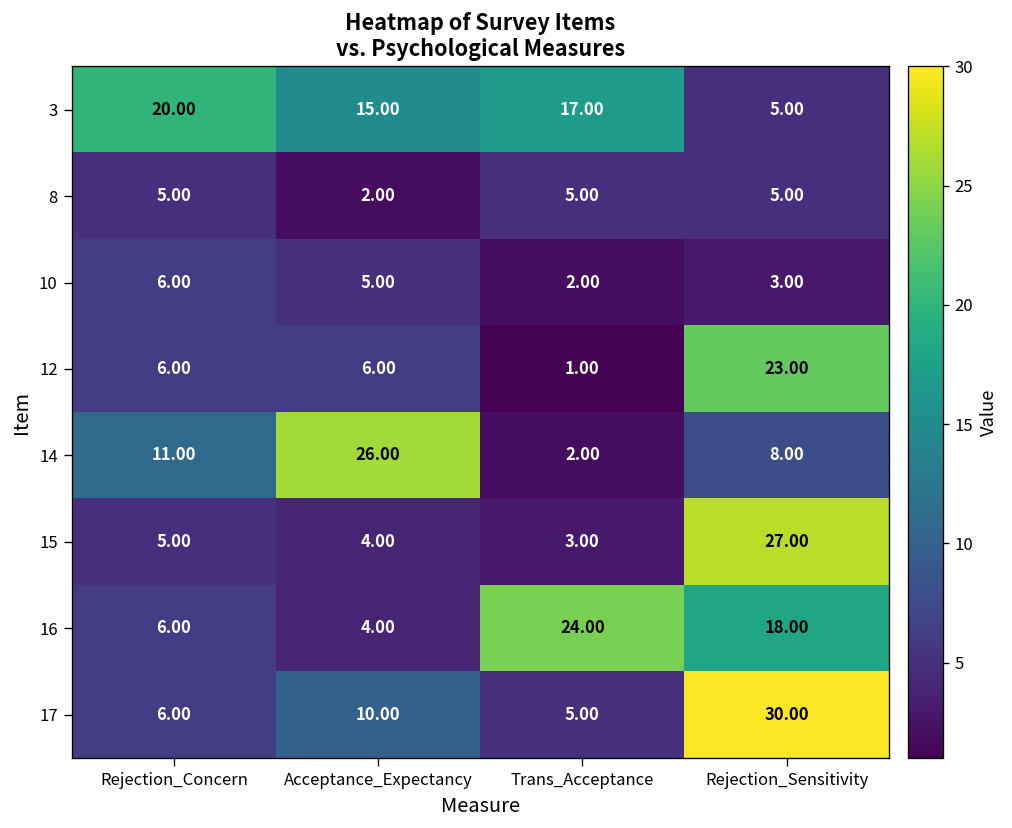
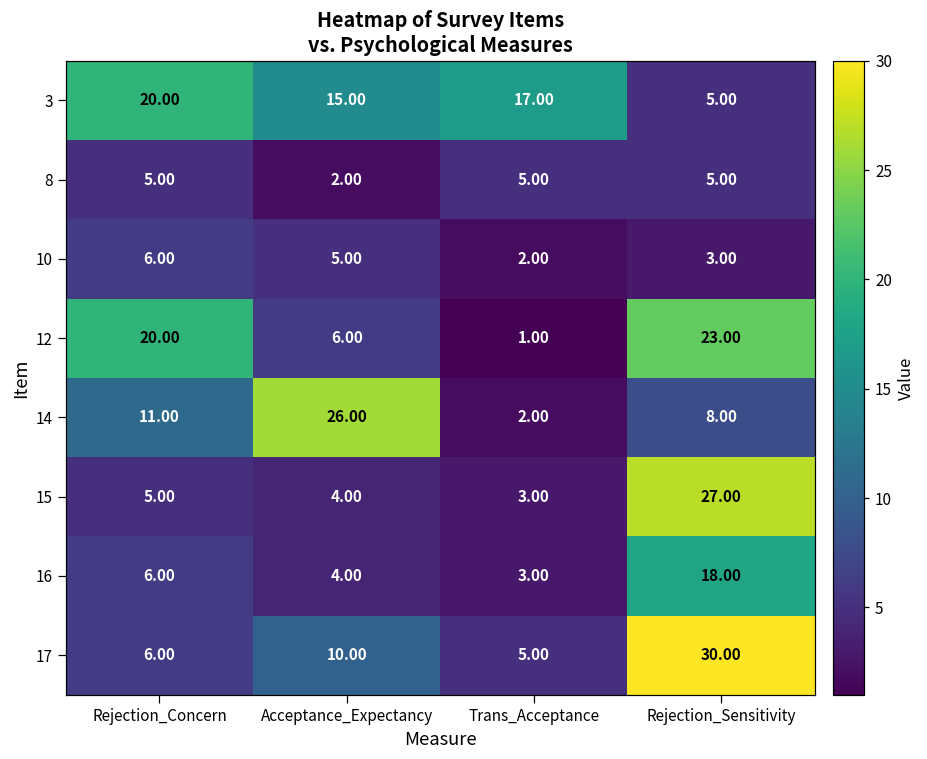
12, Rejection_Concern: 6.00 -> 20.00
16, Trans_Acceptance: 24.00 -> 3.00
